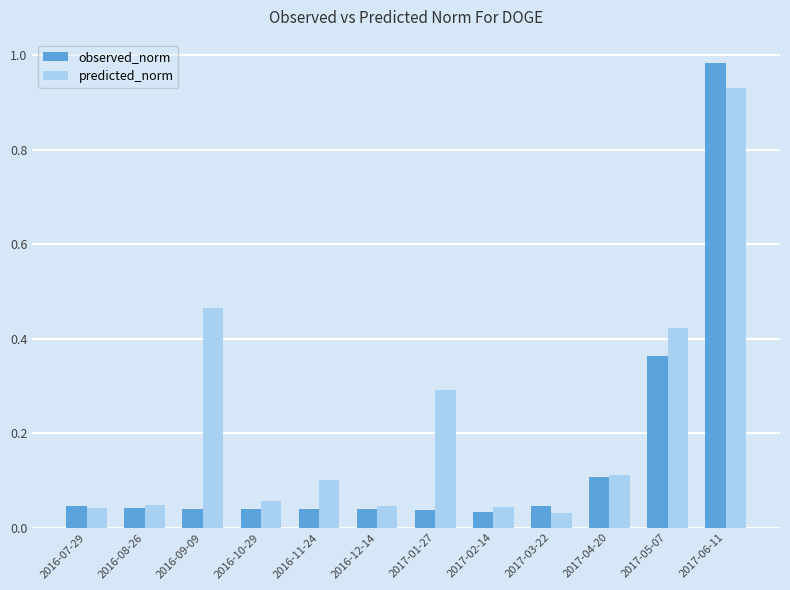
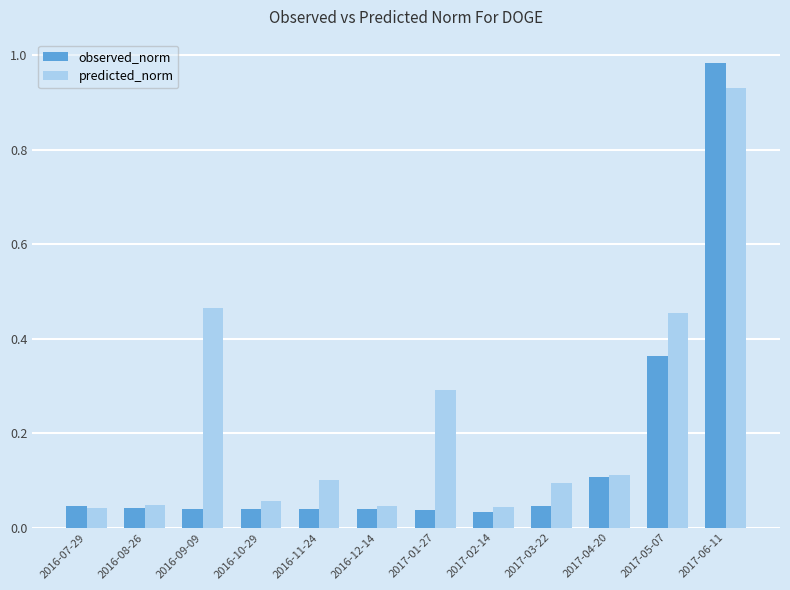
predicted_norm, 2017-03-22: 0.03 -> 0.09
predicted_norm, 2017-05-07: 0.42 -> 0.46
